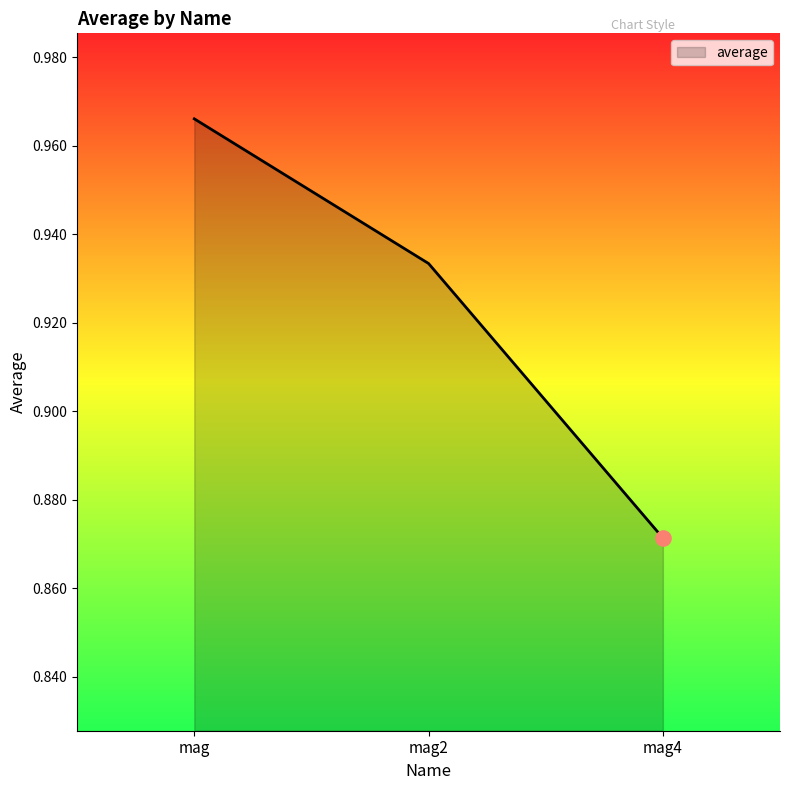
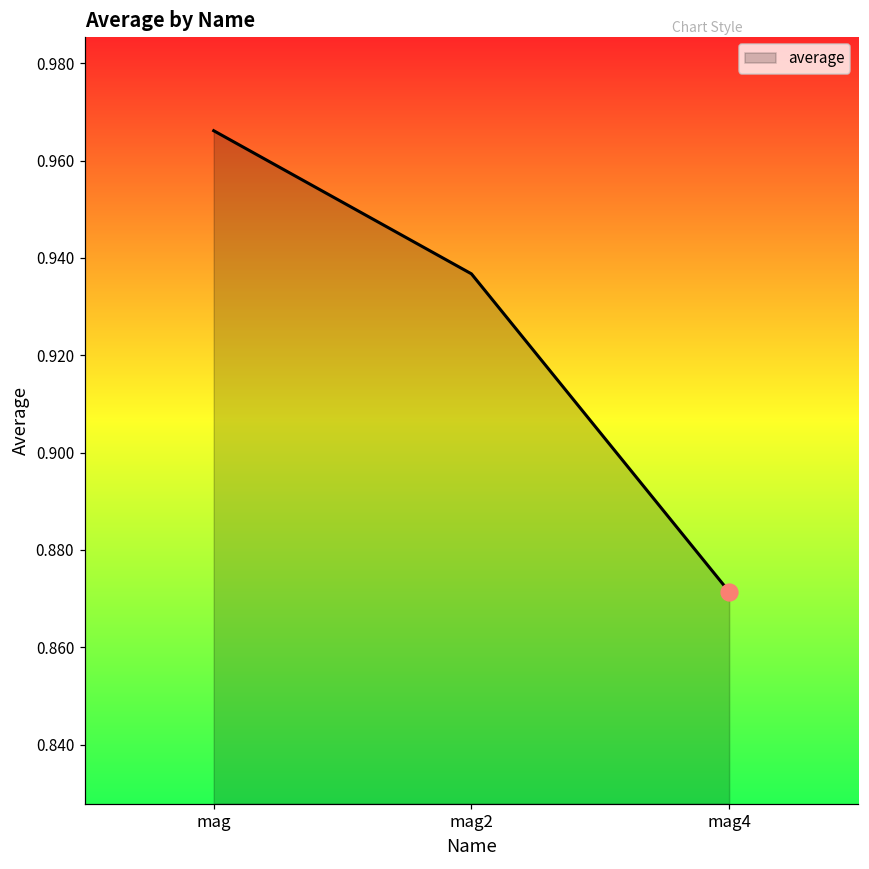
average, mag2: 0.933 -> 0.937
